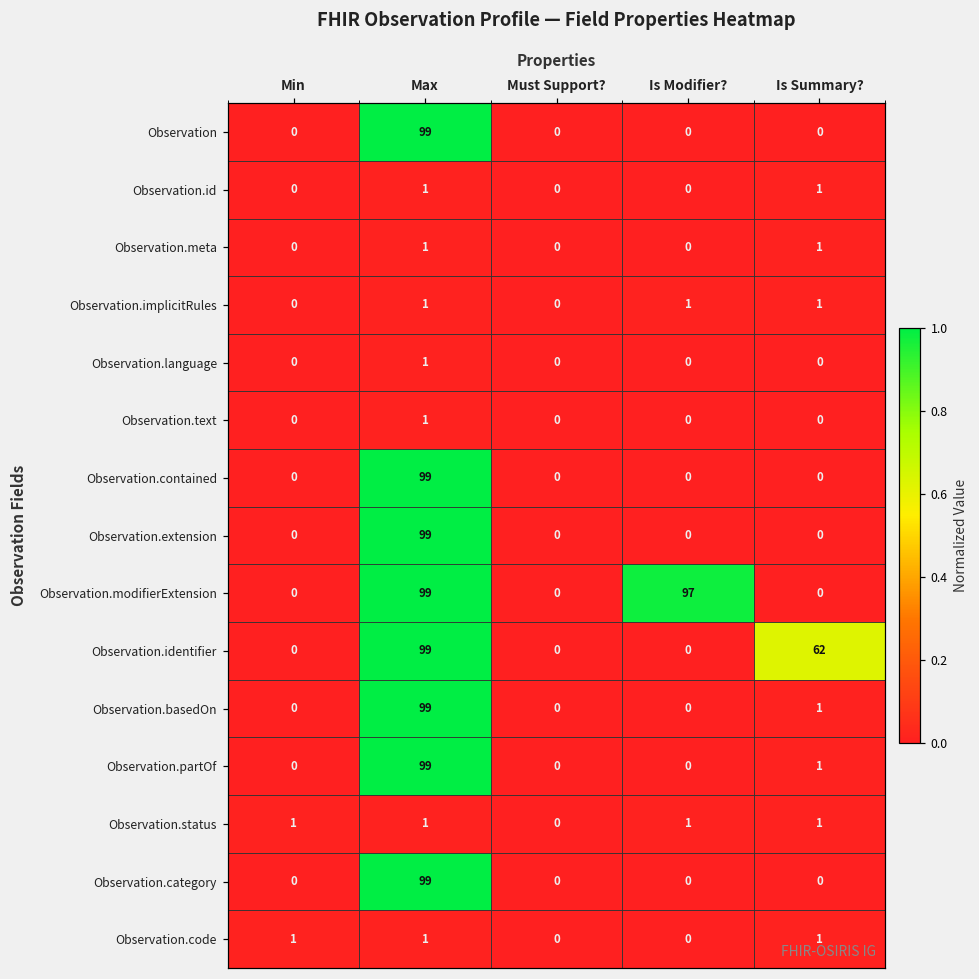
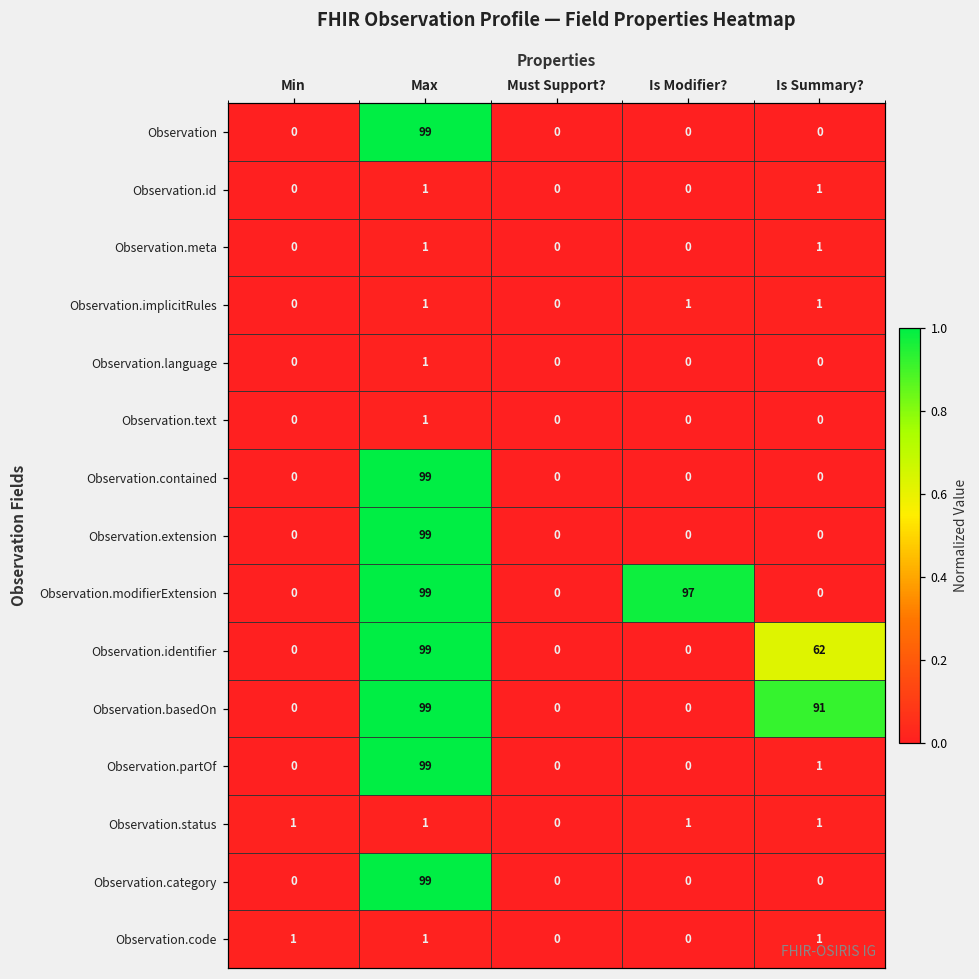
Observation.basedOn, Is Summary?: 1 -> 91
